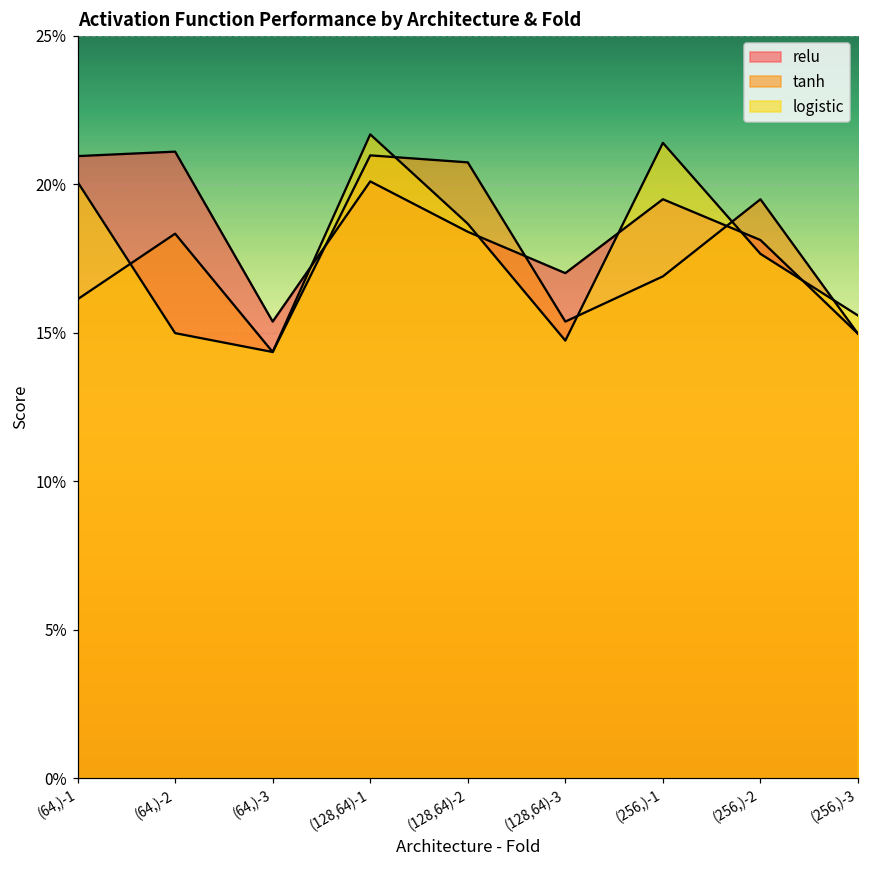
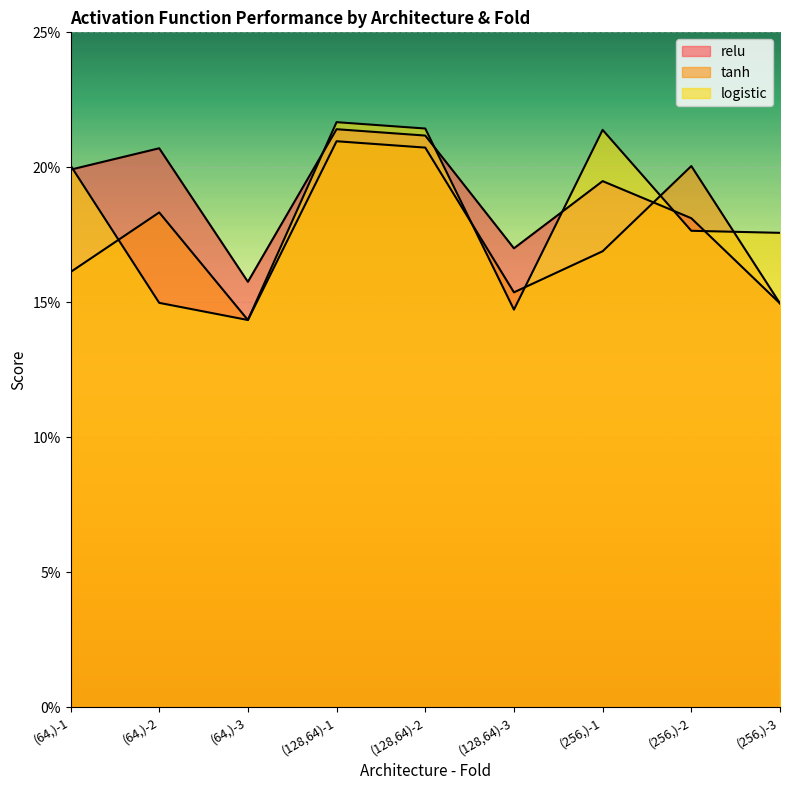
relu, (64,)-1: 20.9% -> 19.9%
relu, (64,)-2: 21.1% -> 20.7%
relu, (64,)-3: 15.4% -> 15.8%
relu, (128,64)-1: 20.1% -> 21.4%
relu, (128,64)-2: 18.4% -> 21.2%
logistic, (128,64)-2: 18.7% -> 21.4%
tanh, (256,)-2: 19.5% -> 20.0%
logistic, (256,)-3: 15.6% -> 17.6%
